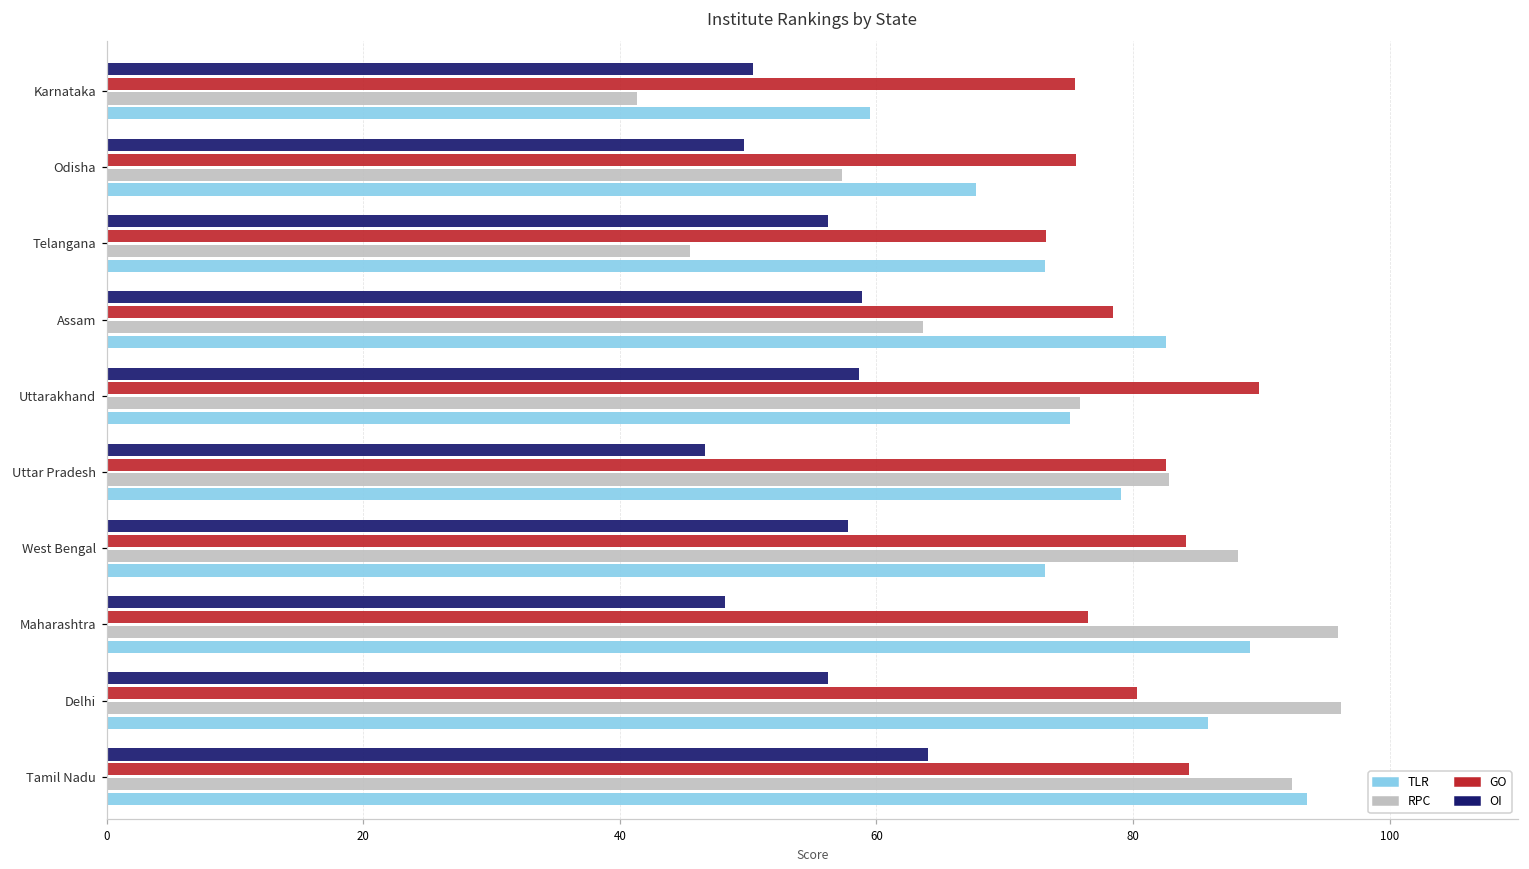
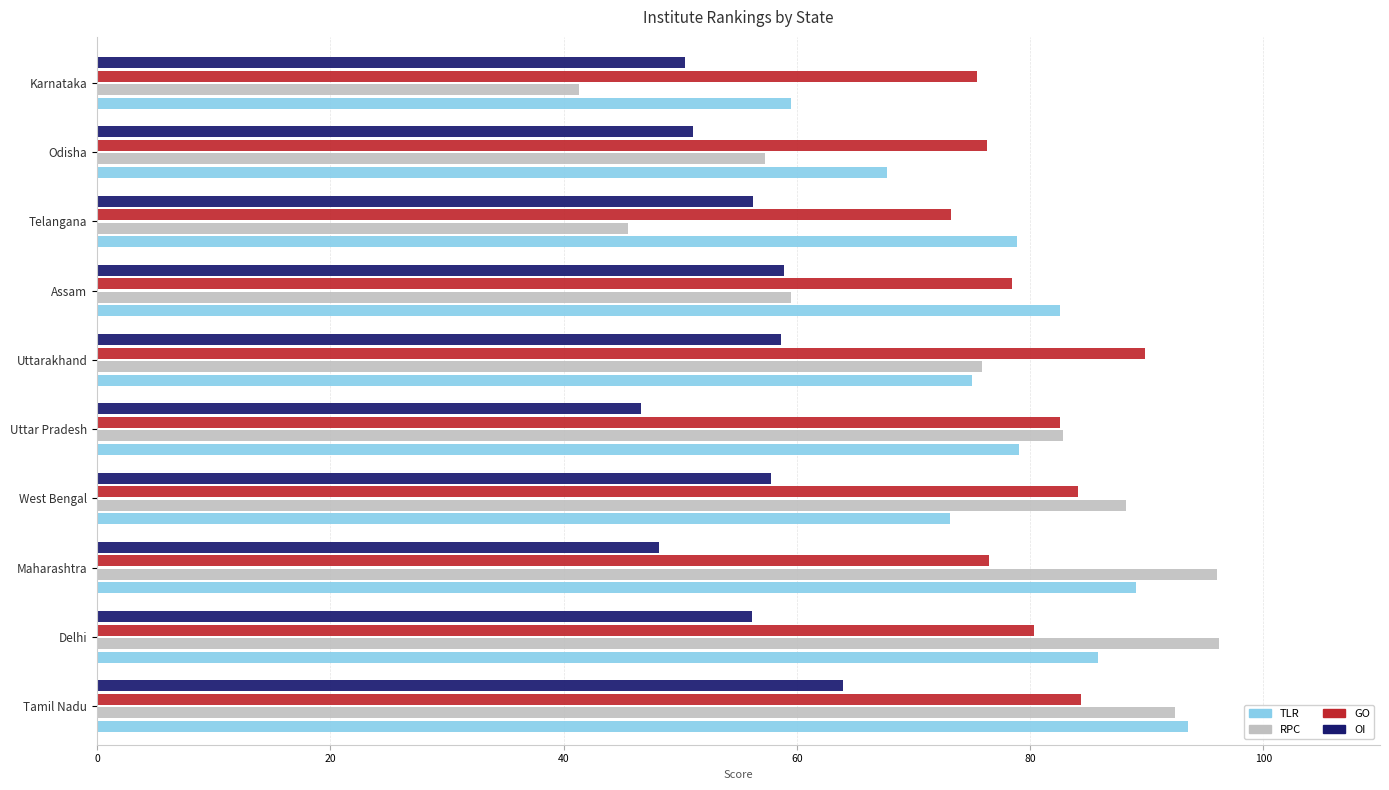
OI, Odisha: 49.7 -> 51.1
GO, Odisha: 75.5 -> 76.3
TLR, Telangana: 73.2 -> 78.9
RPC, Assam: 63.6 -> 59.5
